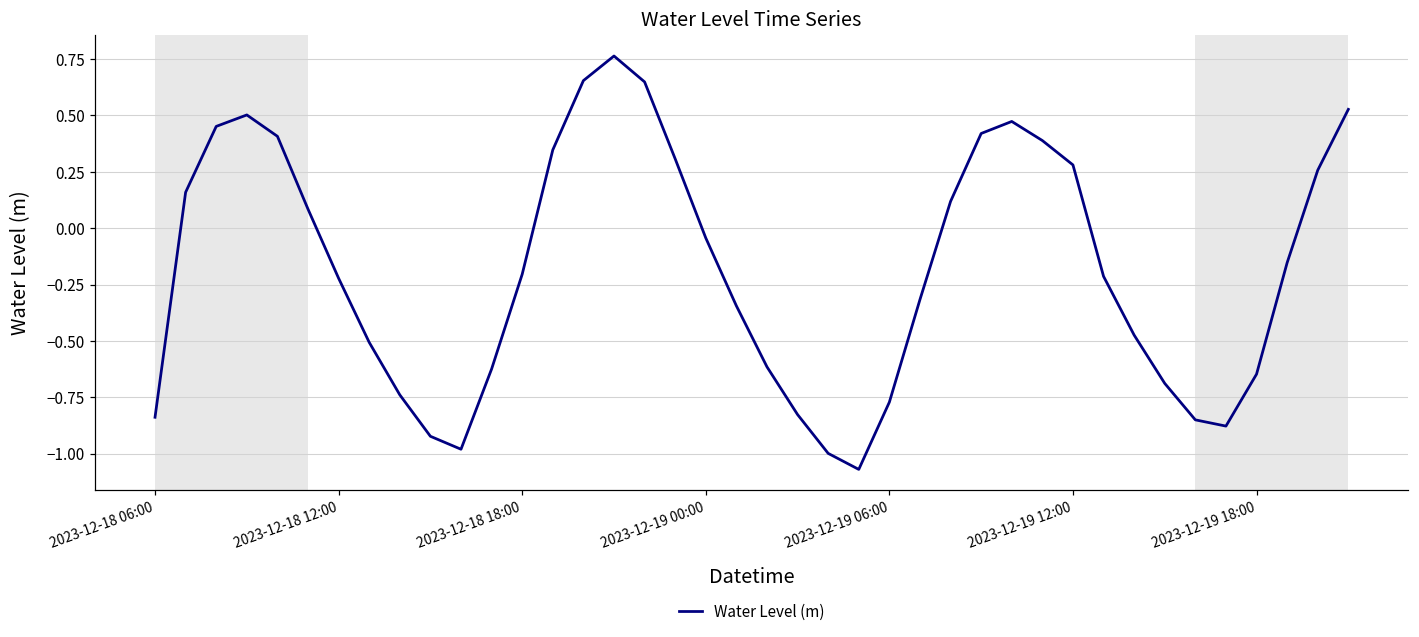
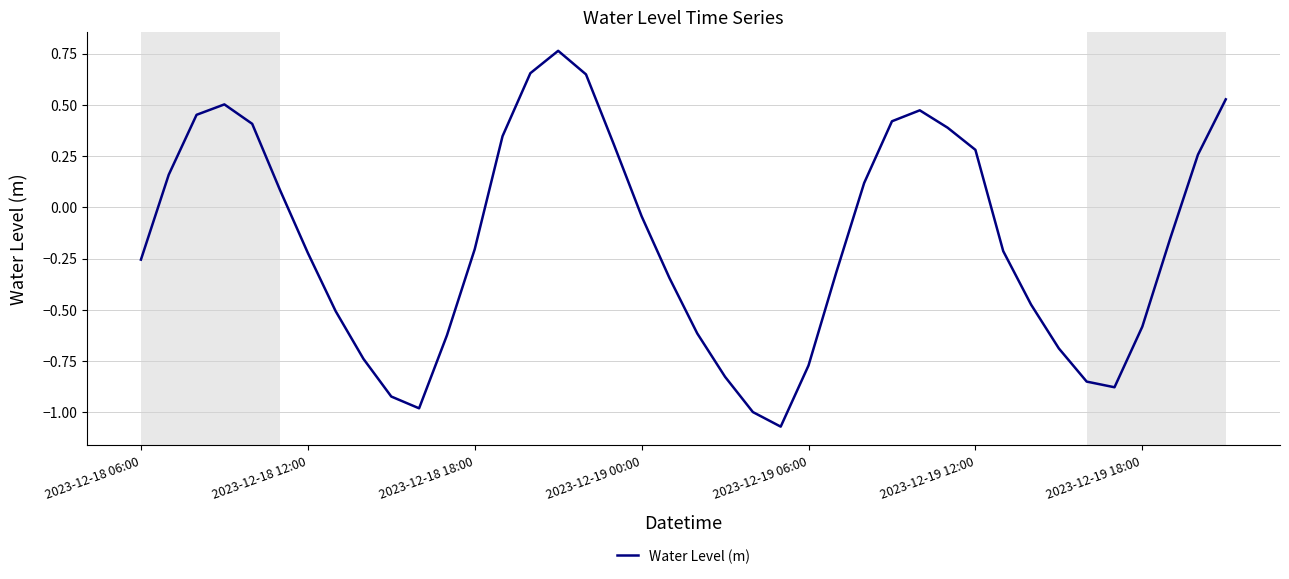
2023-12-18 06:00: -0.84 -> -0.26
2023-12-19 18:00: -0.65 -> -0.58
